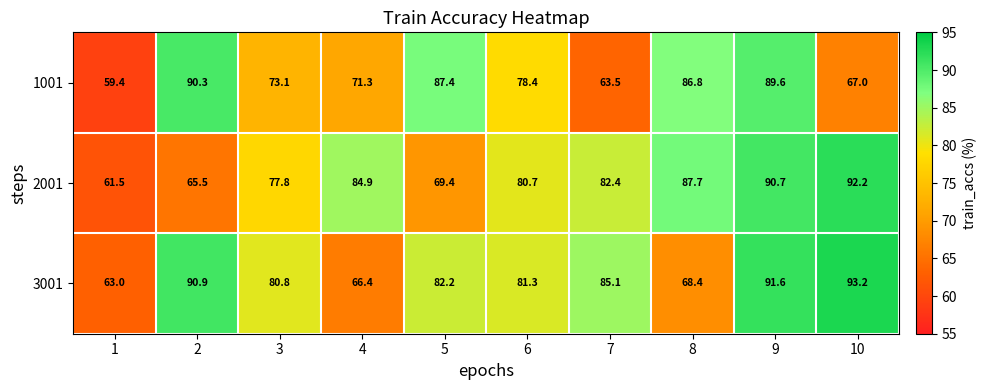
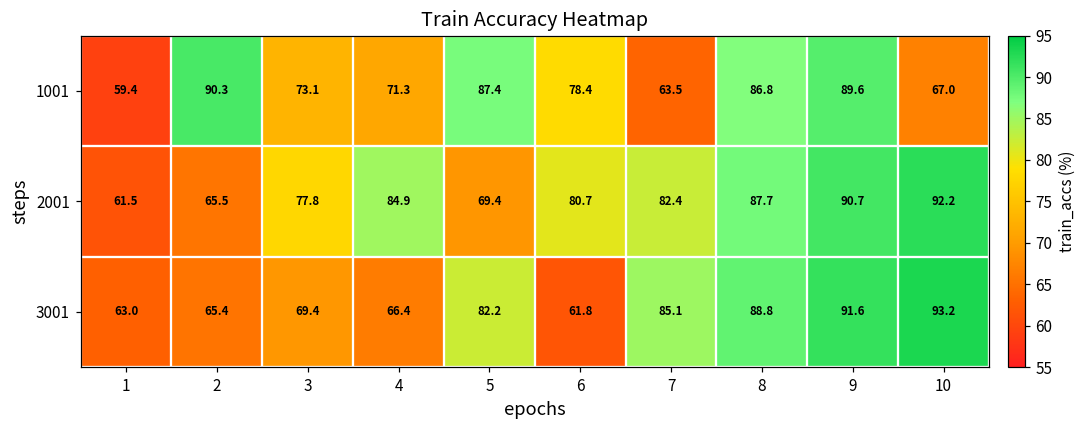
3001, 2: 90.9 -> 65.4
3001, 3: 80.8 -> 69.4
3001, 6: 81.3 -> 61.8
3001, 8: 68.4 -> 88.8
